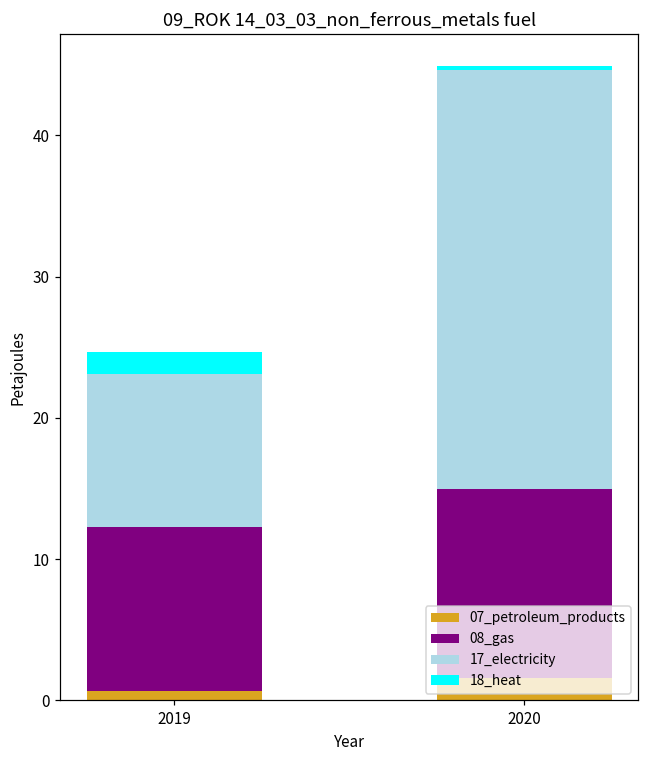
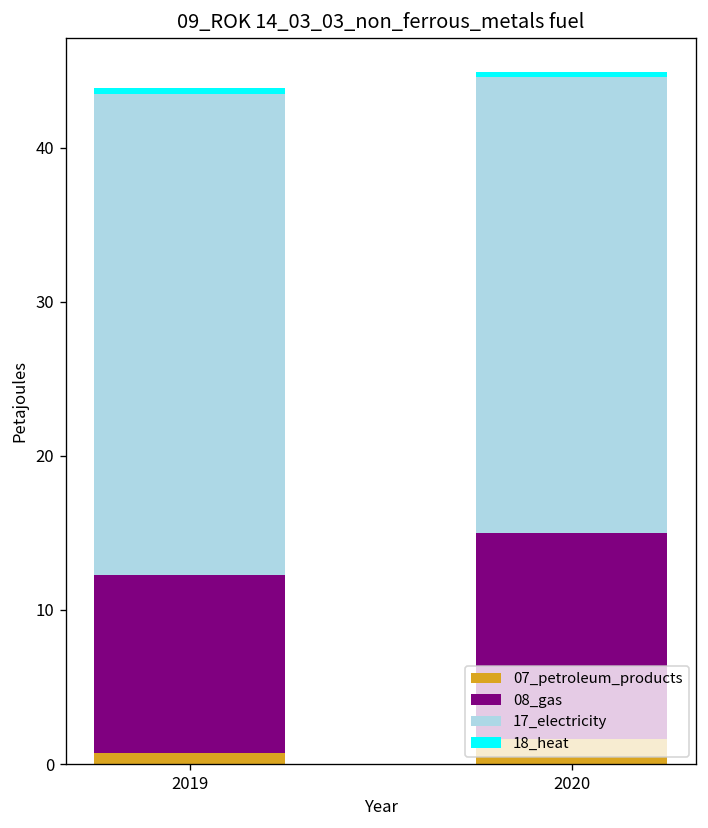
17_electricity, 2019: 10.8 -> 31.2
18_heat, 2019: 1.6 -> 0.4
